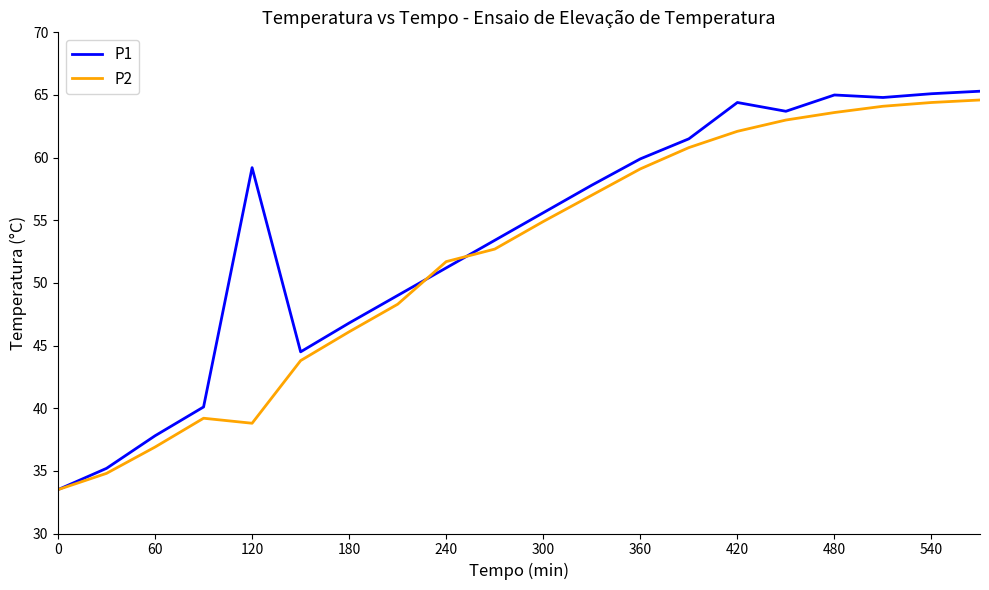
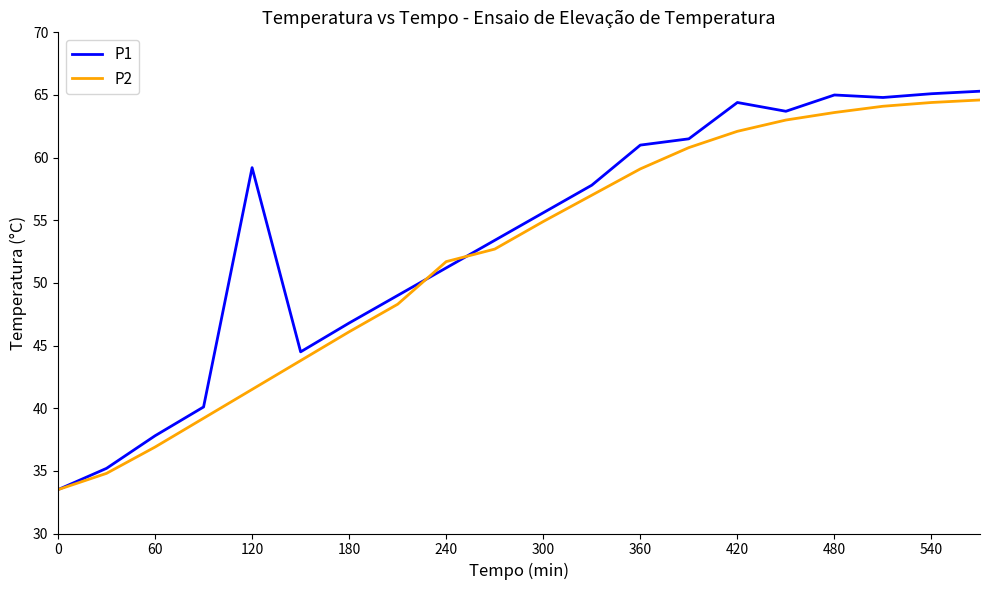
P2, 120: 38.8 -> 41.5
P1, 360: 59.9 -> 61.0
